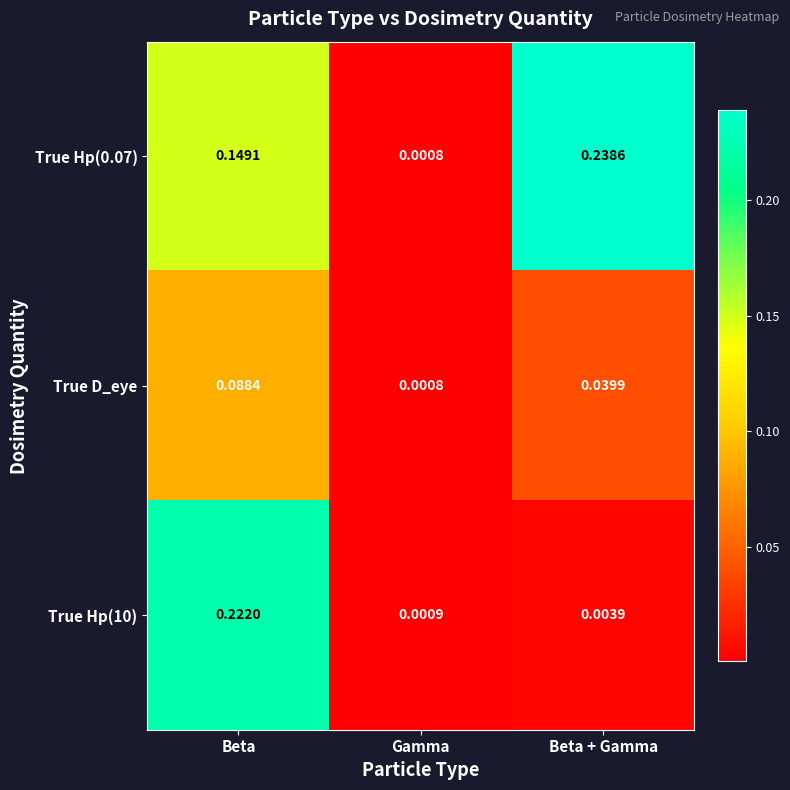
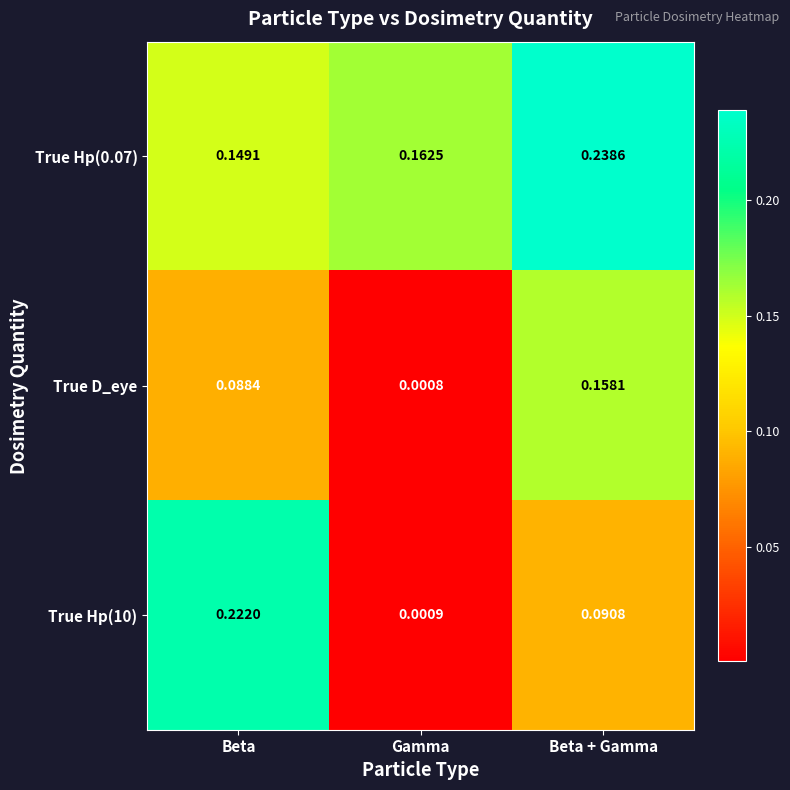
True Hp(0.07), Gamma: 0.0008 -> 0.1625
True D_eye, Beta + Gamma: 0.0399 -> 0.1581
True Hp(10), Beta + Gamma: 0.0039 -> 0.0908
